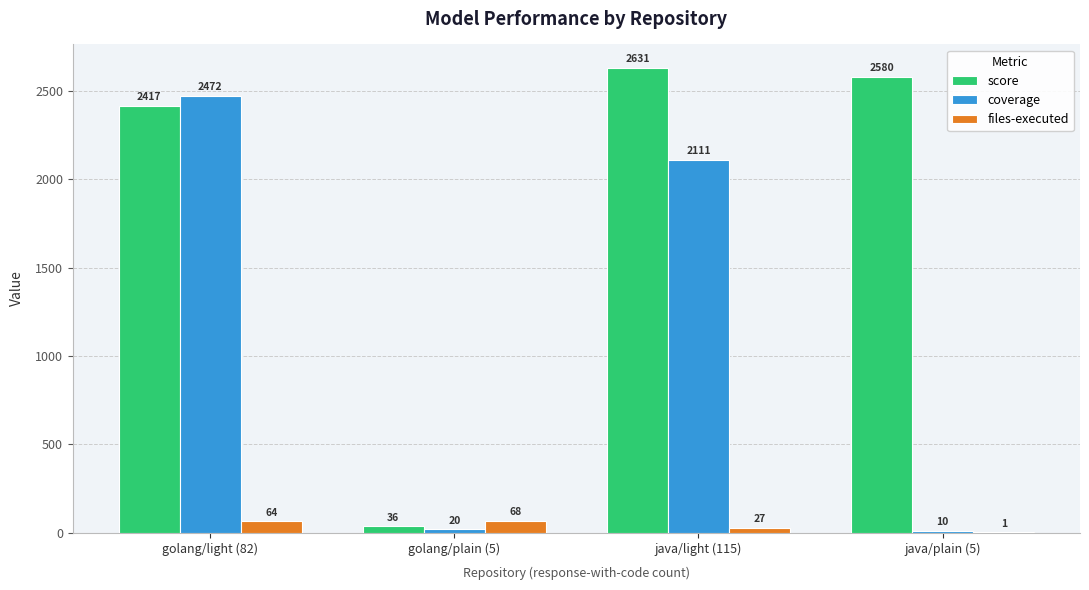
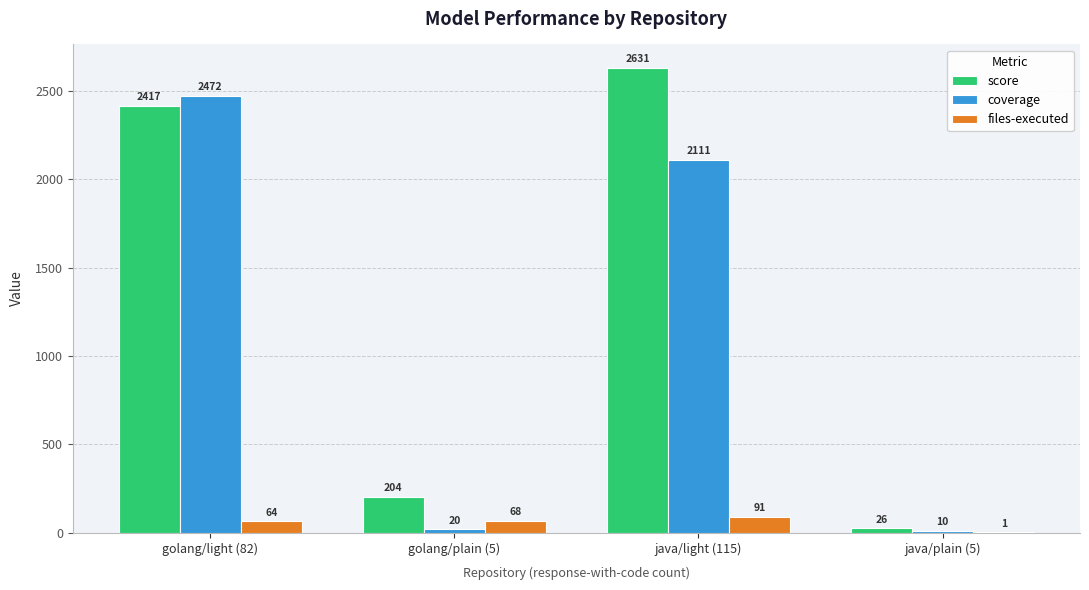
score, golang/plain (5): 36 -> 204
files-executed, java/light (115): 27 -> 91
score, java/plain (5): 2580 -> 26
